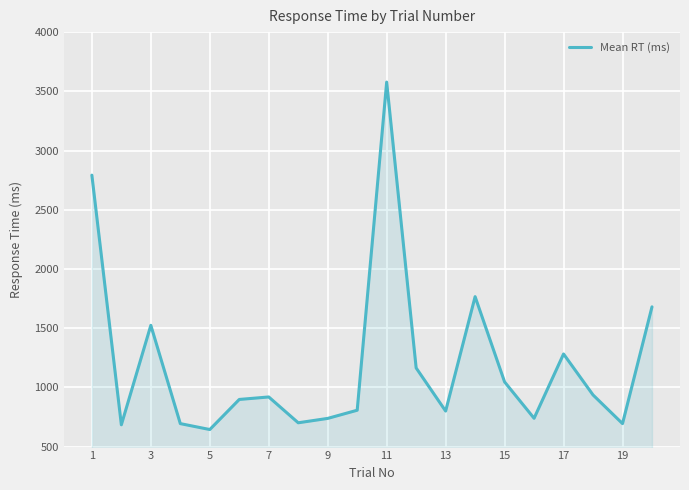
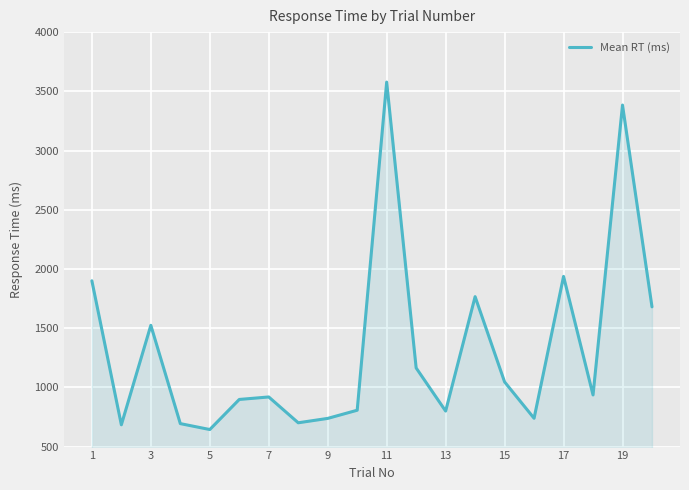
1: 2790 -> 1900
17: 1280 -> 1940
19: 690 -> 3380
